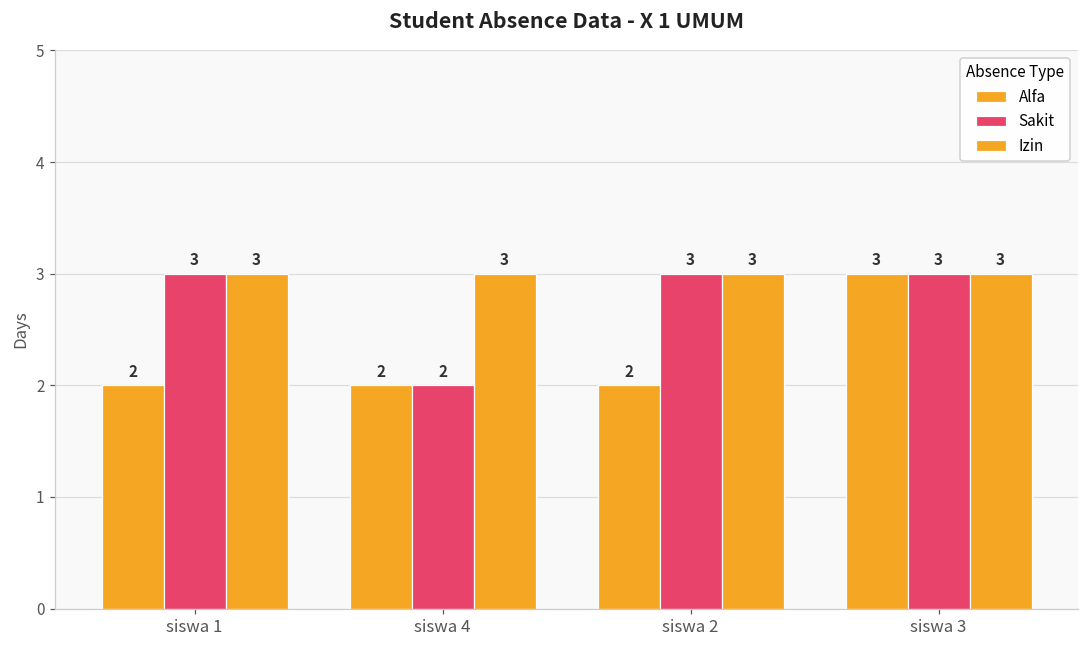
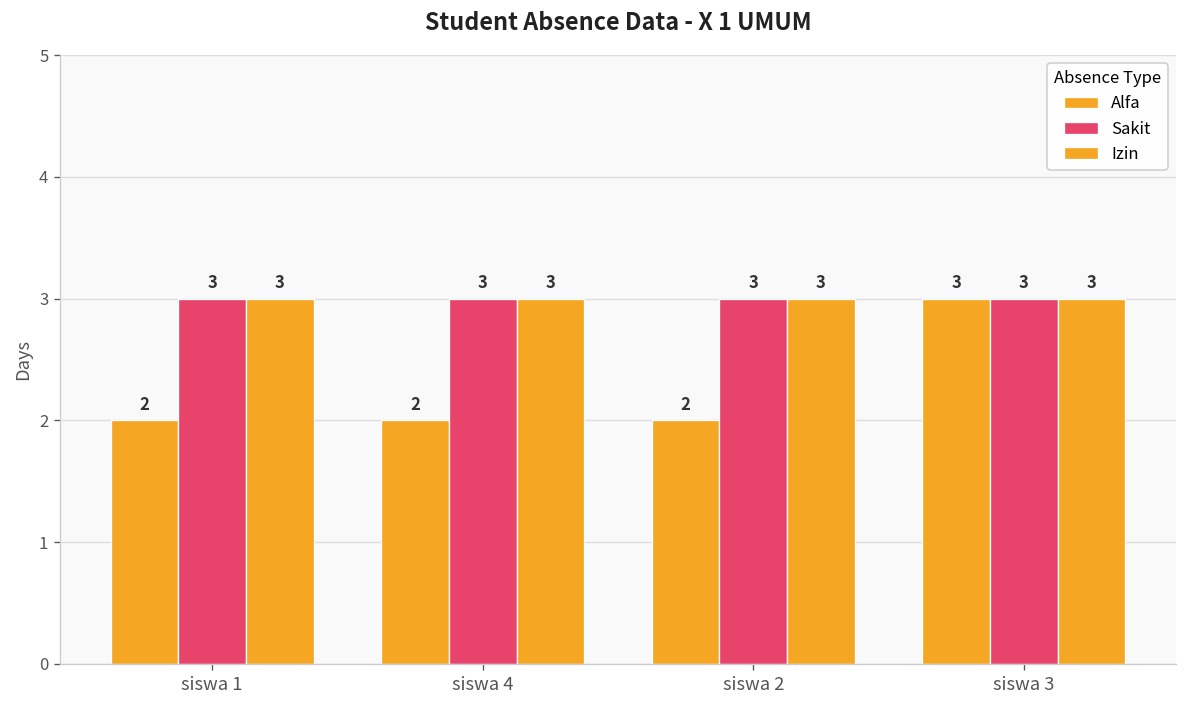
Sakit, siswa 4: 2 -> 3
